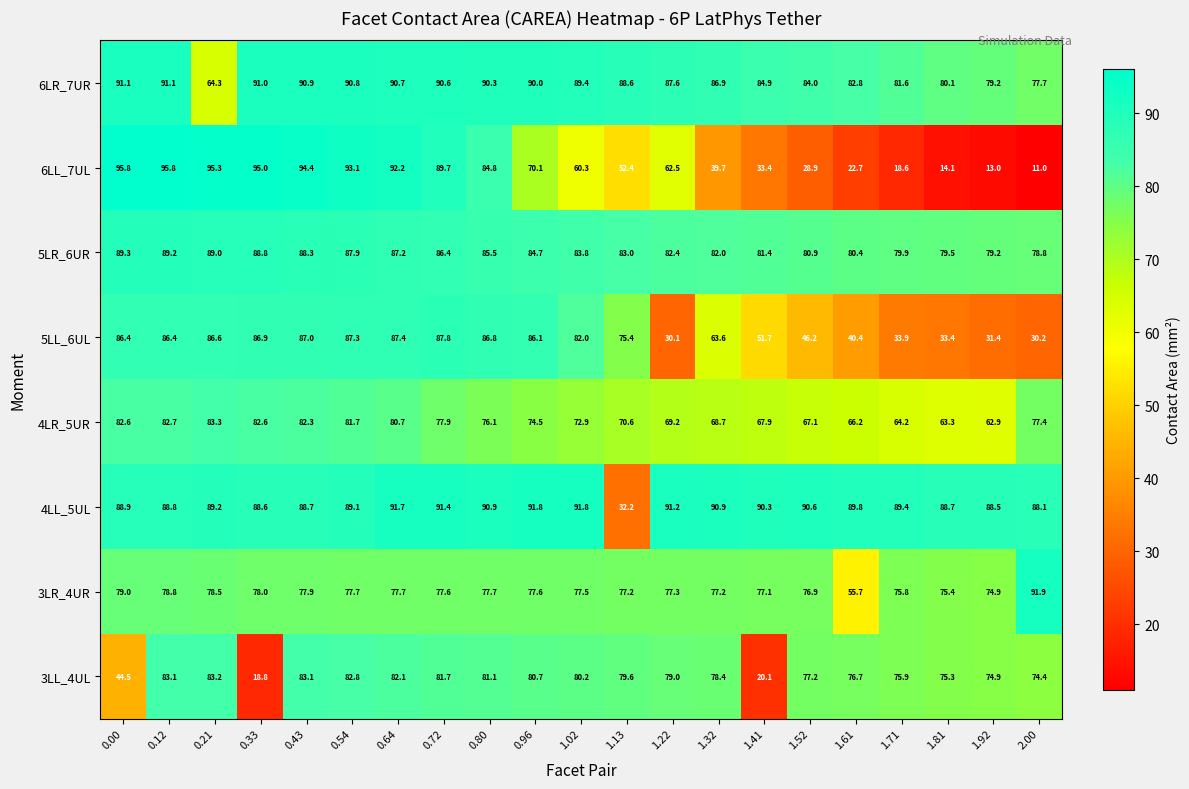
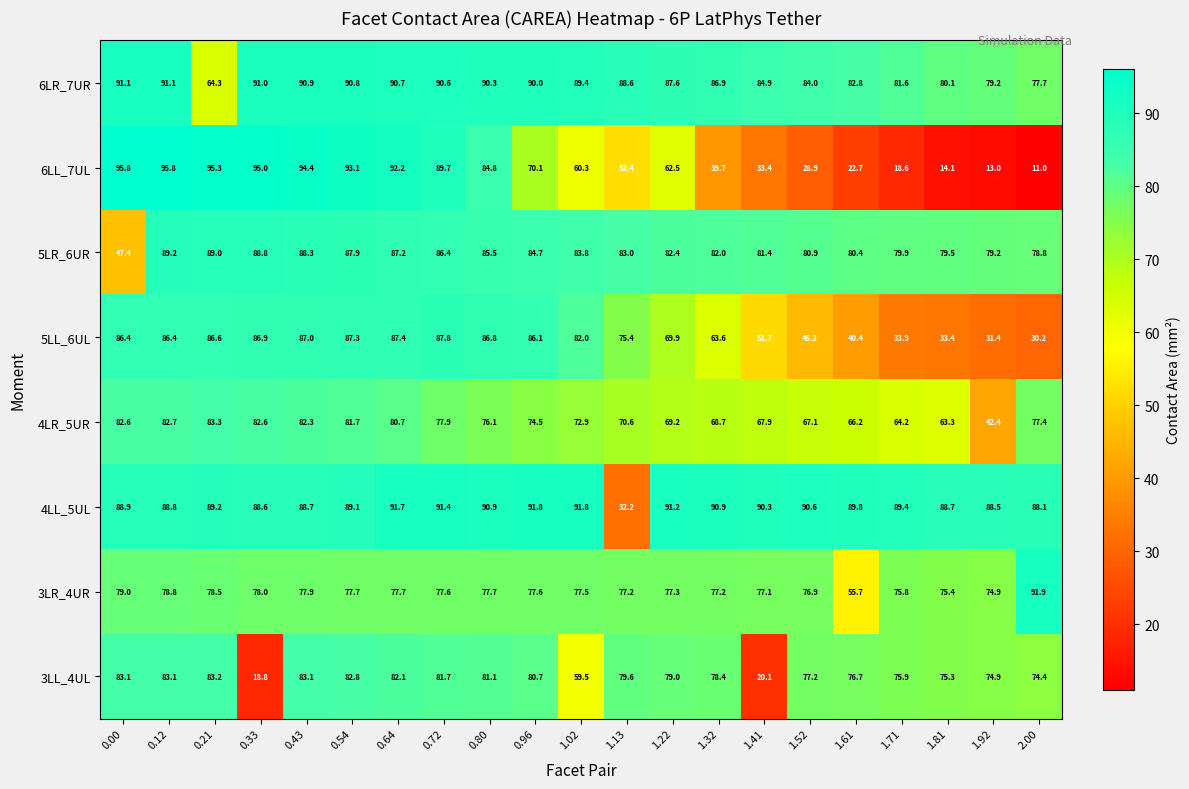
5LR_6UR, 0.00: 89.3 -> 47.4
5LL_6UL, 1.22: 30.1 -> 69.9
4LR_5UR, 1.92: 62.9 -> 42.4
3LL_4UL, 0.00: 44.5 -> 83.1
3LL_4UL, 1.02: 80.2 -> 59.5
